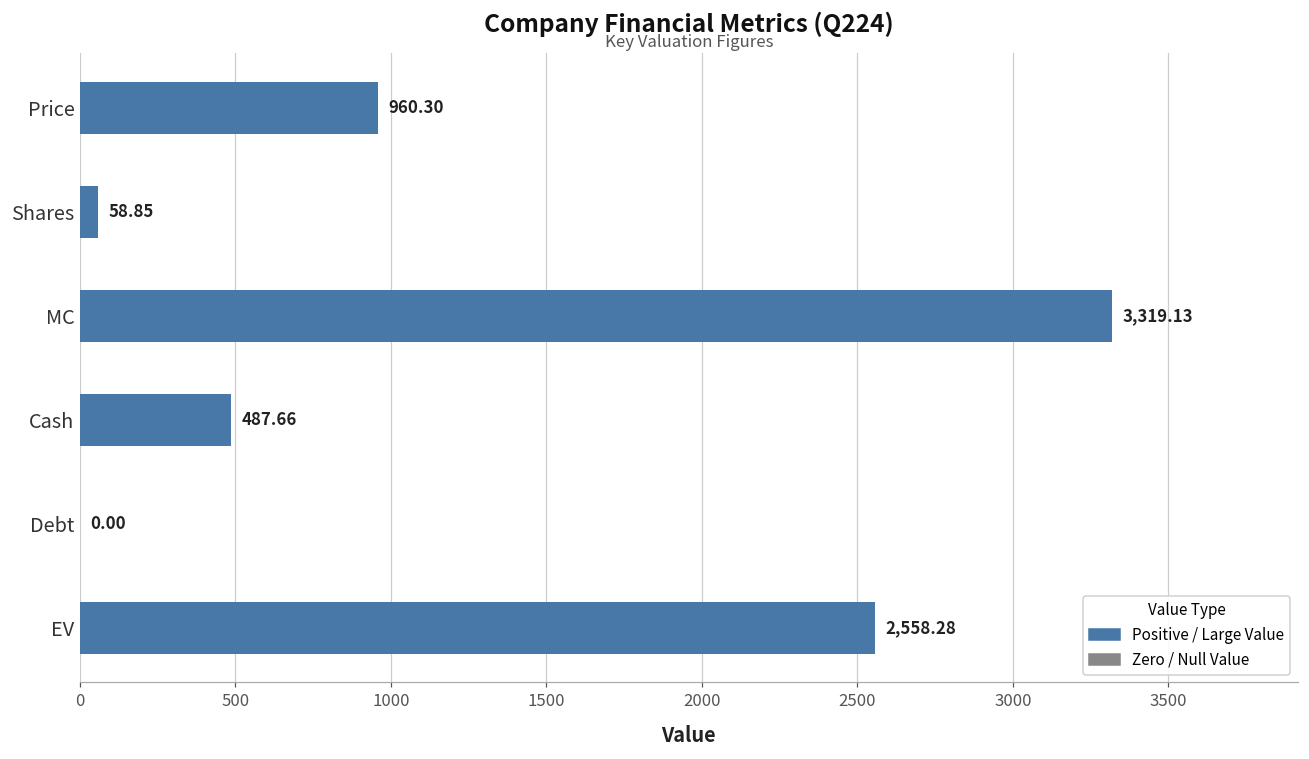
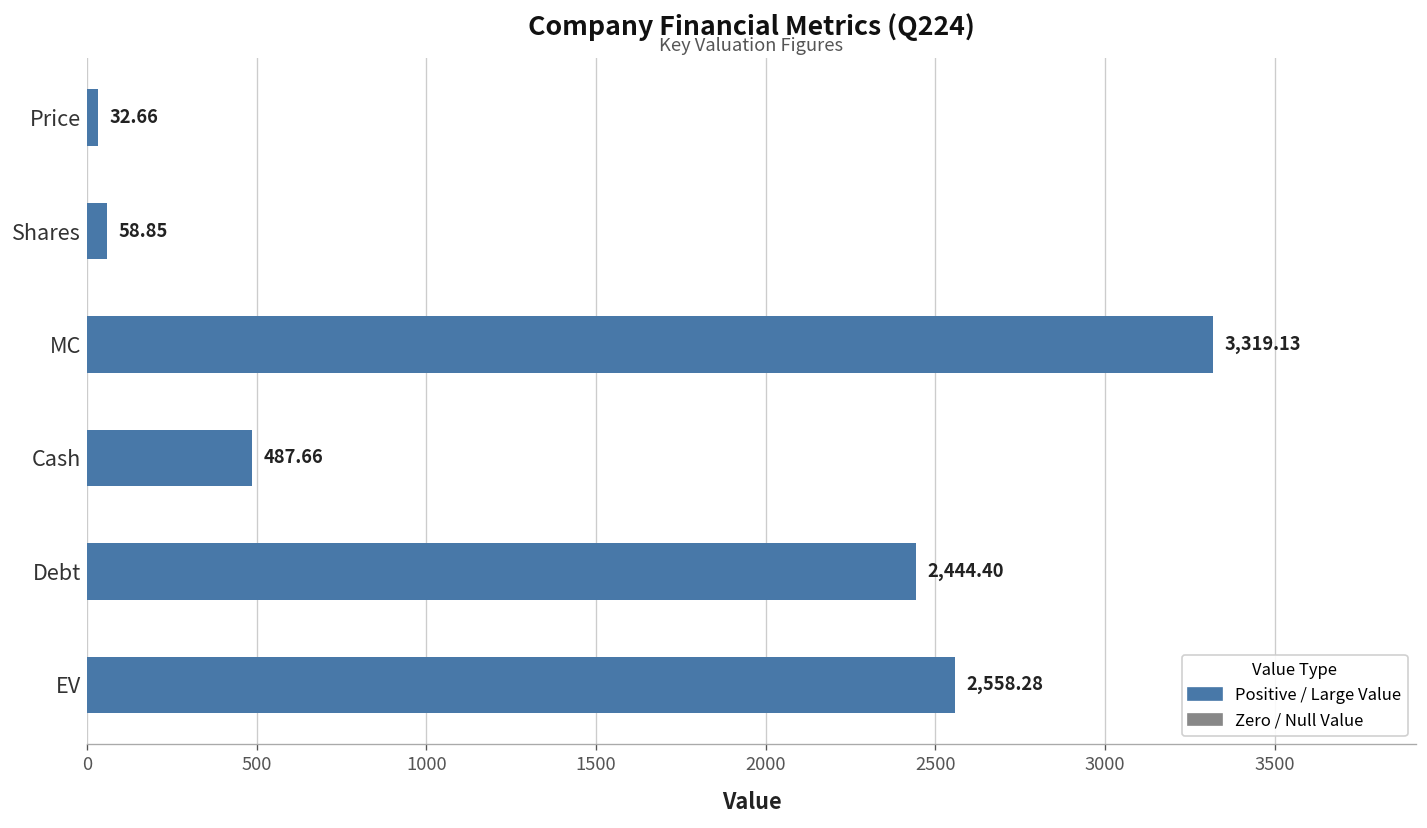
Price: 960.30 -> 32.66
Debt: 0.00 -> 2,444.40
